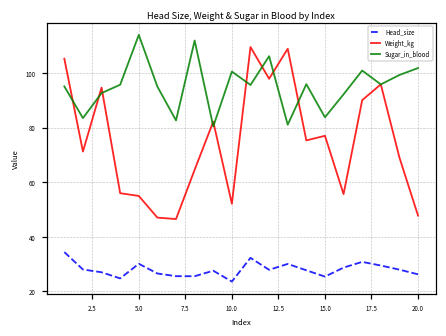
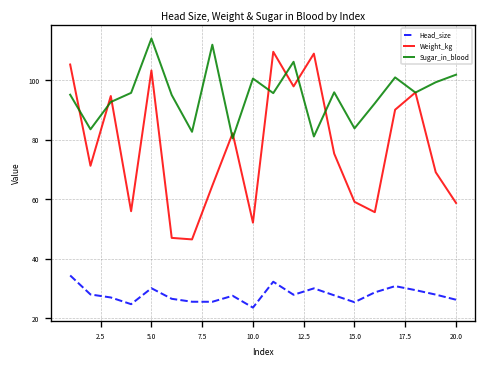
Weight_kg, 5.0: 55 -> 103
Weight_kg, 15.0: 77 -> 59
Weight_kg, 20.0: 48 -> 59
